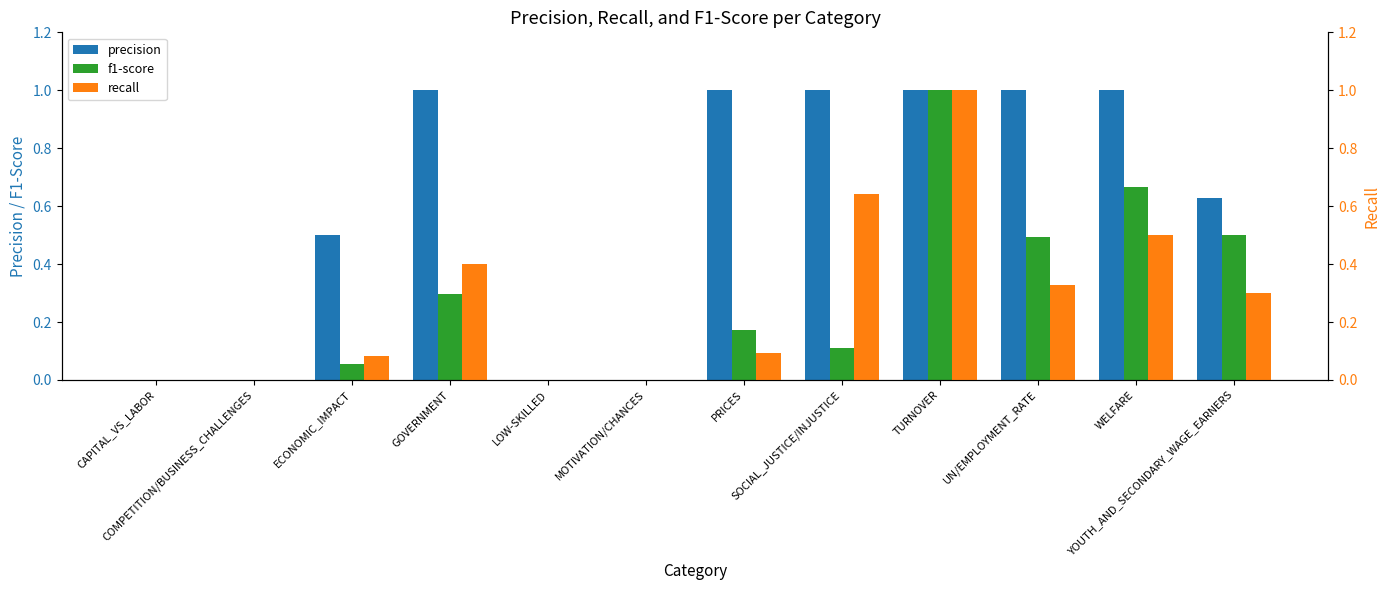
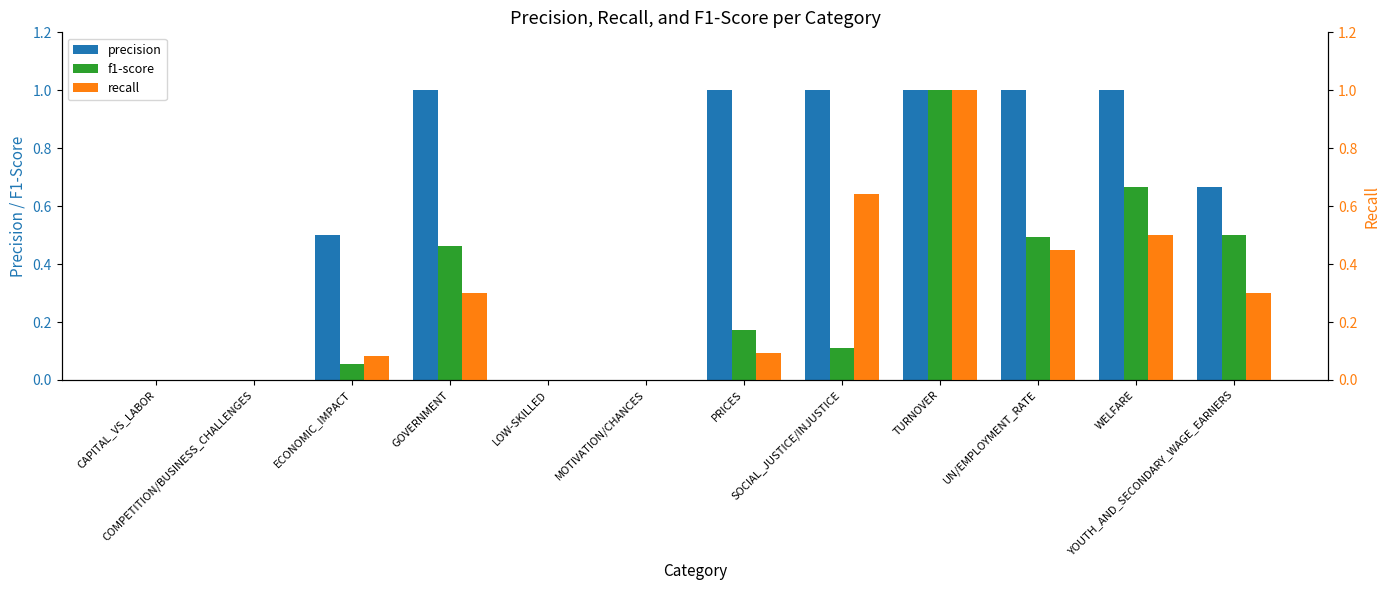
f1-score, GOVERNMENT: 0.30 -> 0.46
precision, YOUTH_AND_SECONDARY_WAGE_EARNERS: 0.63 -> 0.67
recall, GOVERNMENT: 0.4 -> 0.3
recall, UN/EMPLOYMENT_RATE: 0.33 -> 0.45
